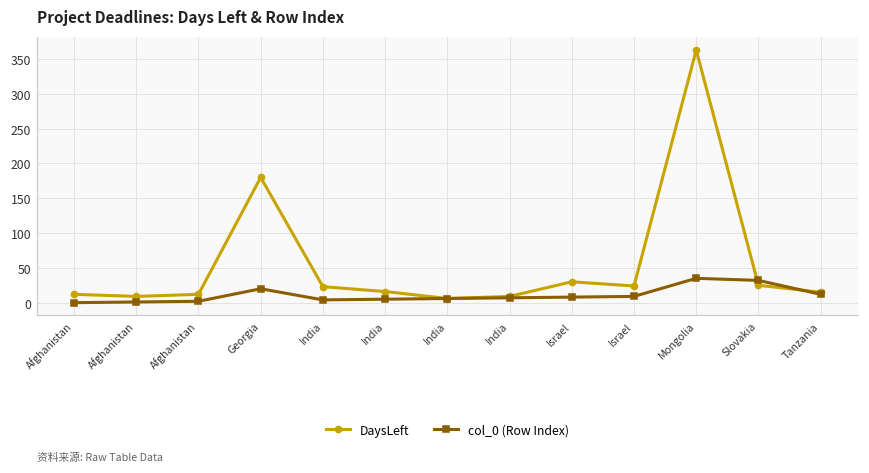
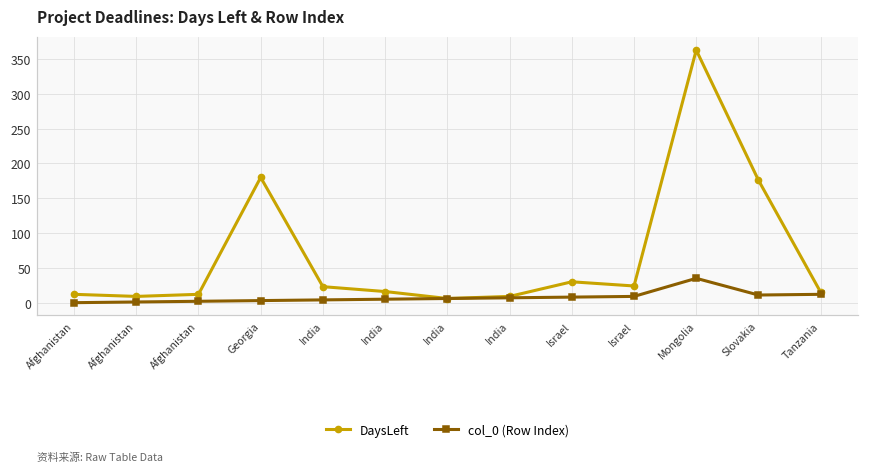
col_0 (Row Index), Georgia: 20 -> 0
DaysLeft, Slovakia: 30 -> 180
col_0 (Row Index), Slovakia: 30 -> 10
